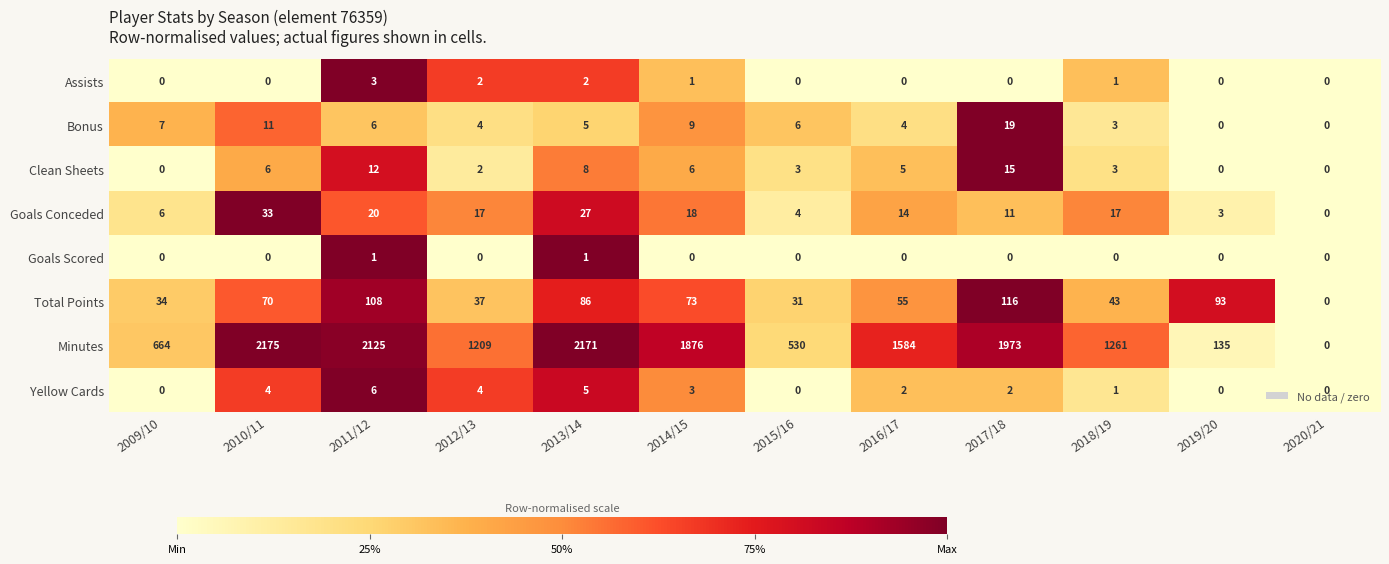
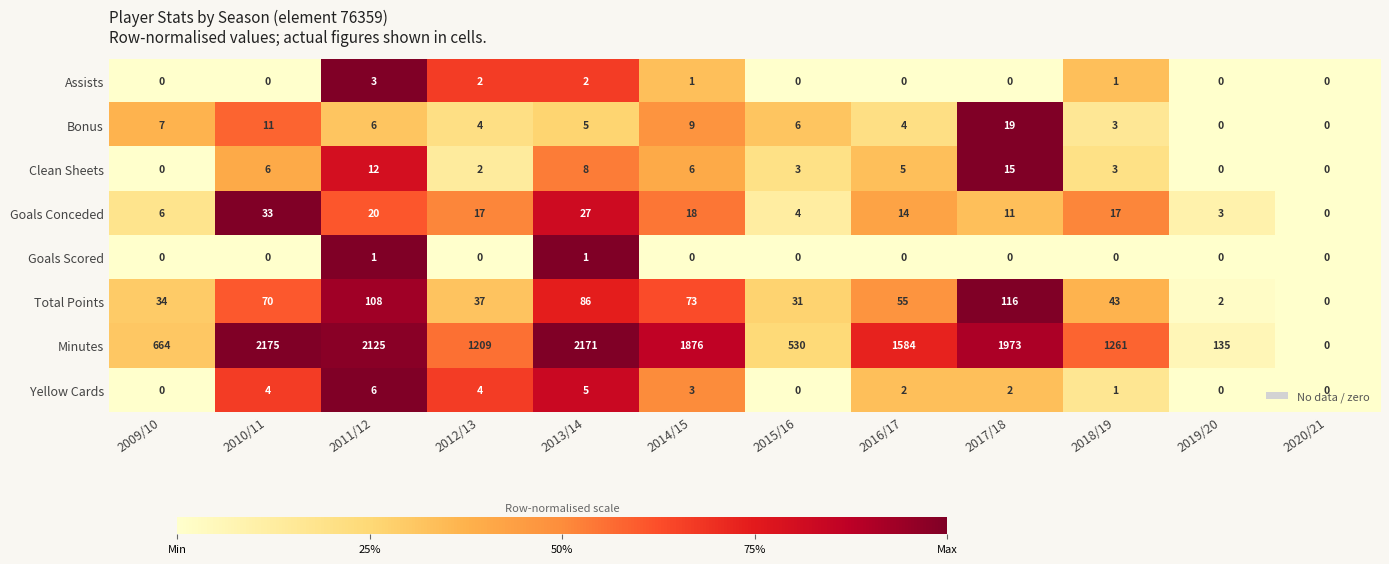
Total Points, 2019/20: 93 -> 2
